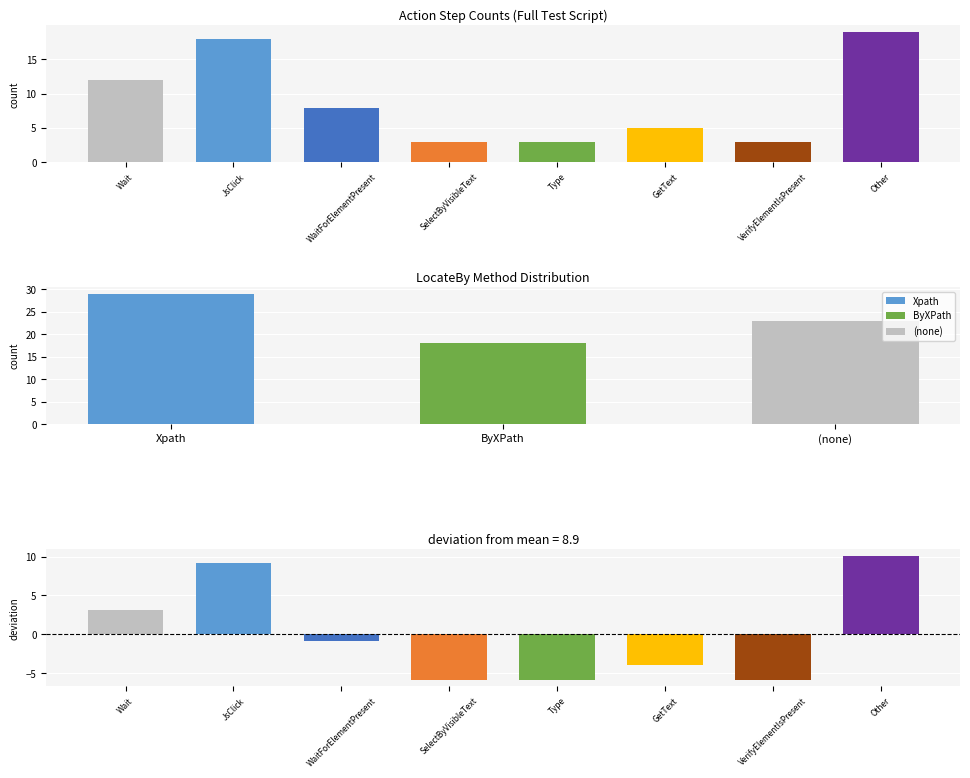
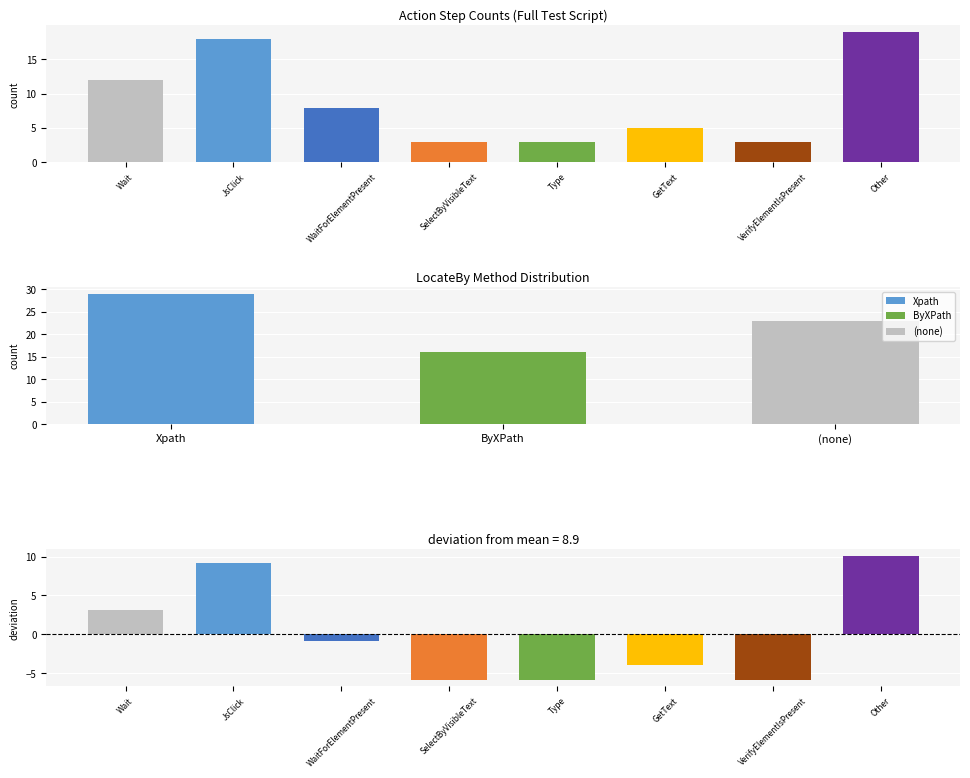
LocateBy Method Distribution, ByXPath: 18 -> 16
